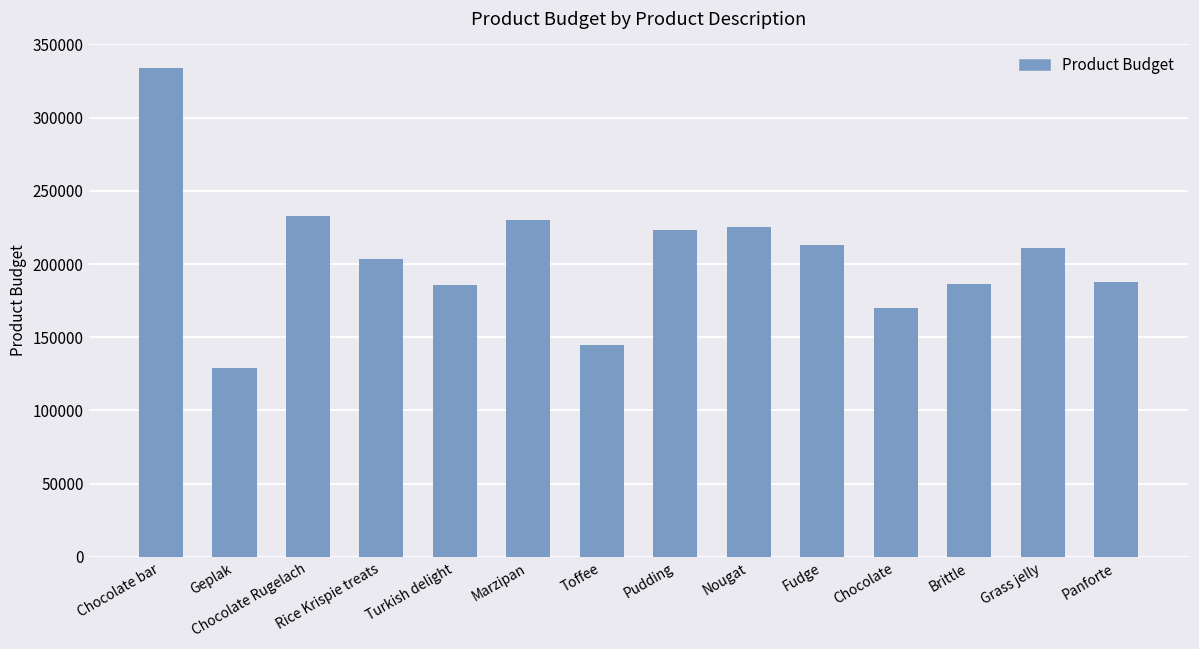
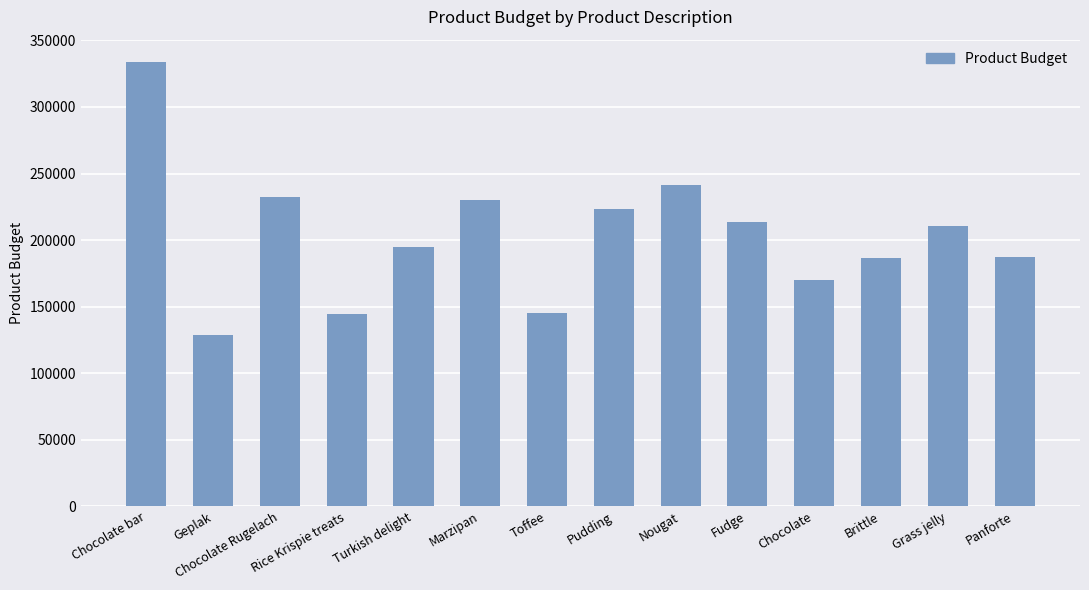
Rice Krispie treats: 203000 -> 144000
Turkish delight: 185000 -> 195000
Nougat: 225000 -> 241000
